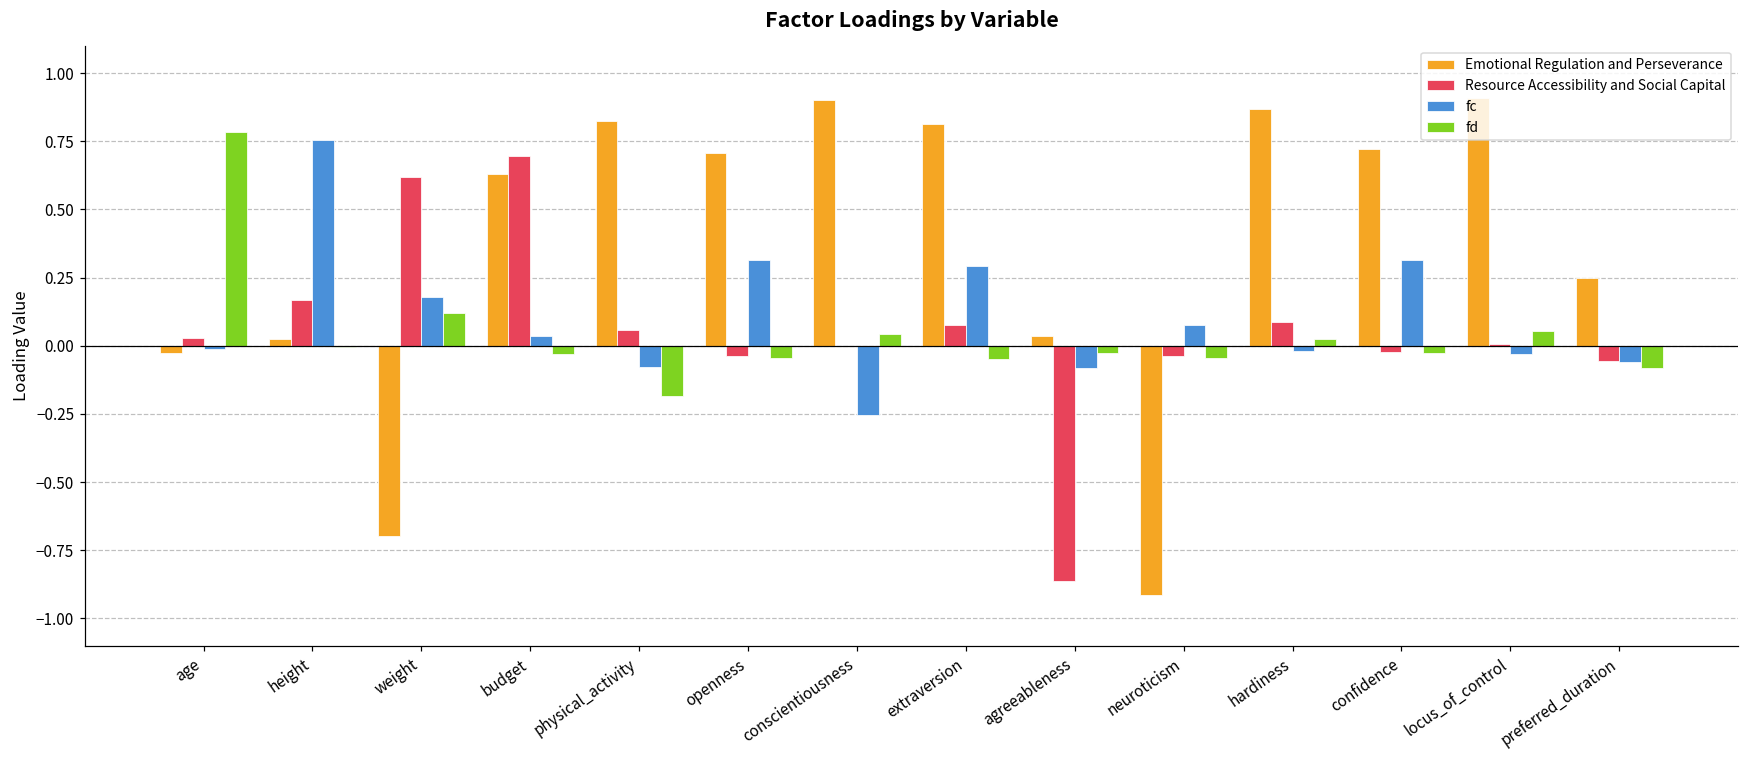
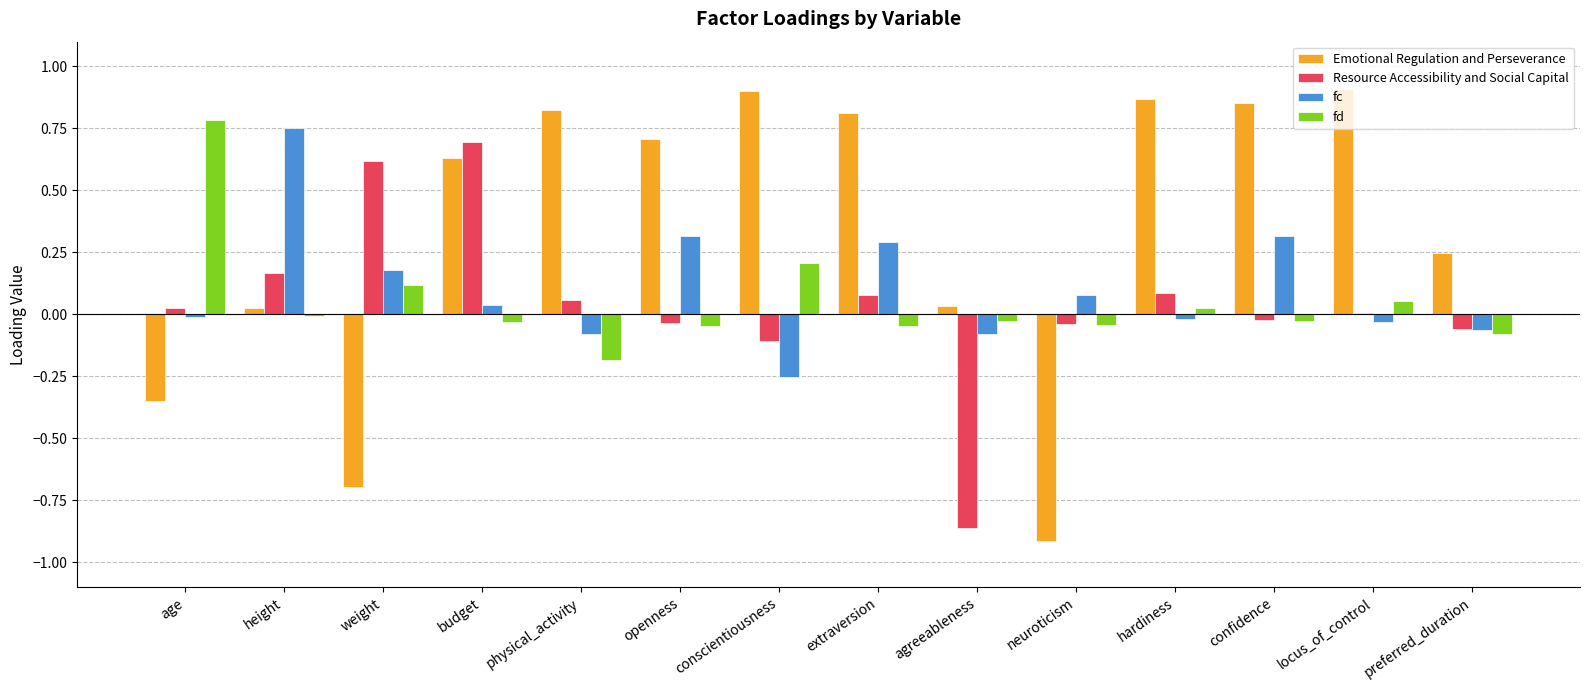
Emotional Regulation and Perseverance, age: -0.03 -> -0.35
Resource Accessibility and Social Capital, conscientiousness: 0.00 -> -0.11
fd, conscientiousness: 0.04 -> 0.21
Emotional Regulation and Perseverance, confidence: 0.72 -> 0.85
